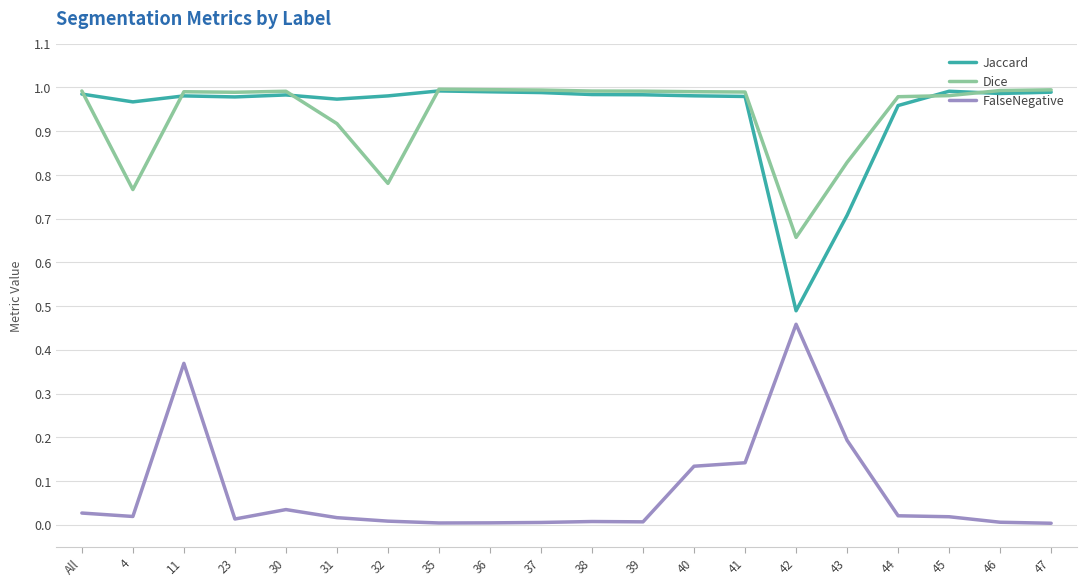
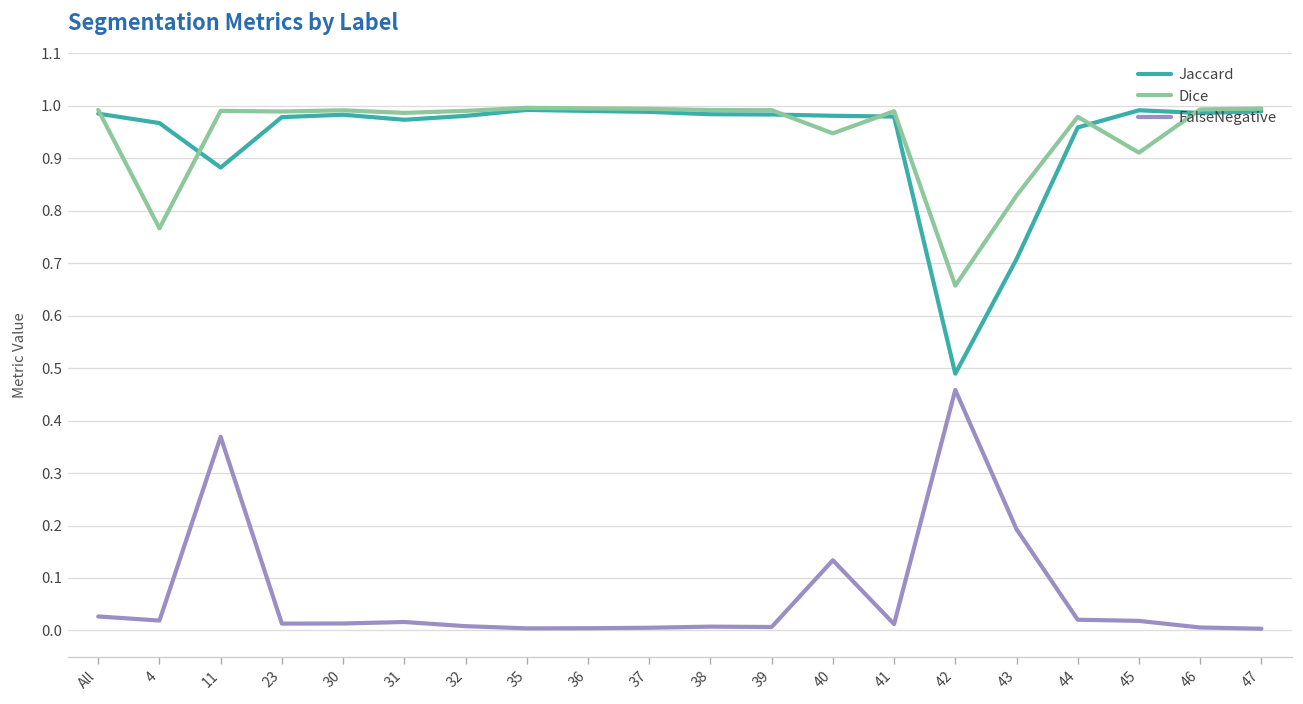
Jaccard, 11: 0.98 -> 0.88
FalseNegative, 30: 0.03 -> 0.01
Dice, 31: 0.92 -> 0.99
Dice, 32: 0.78 -> 0.99
Dice, 40: 0.99 -> 0.95
FalseNegative, 41: 0.14 -> 0.01
Dice, 45: 0.98 -> 0.91
